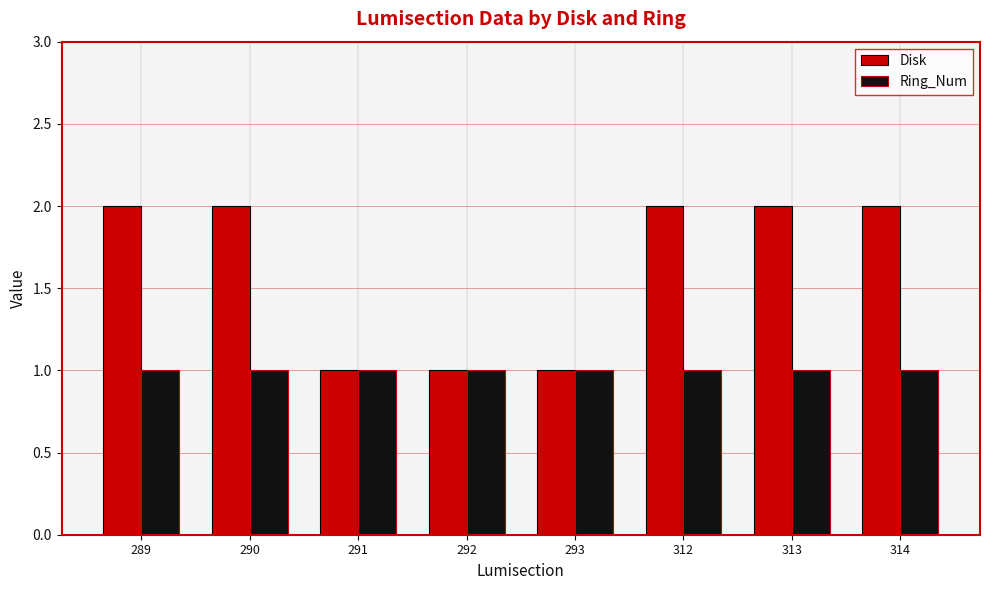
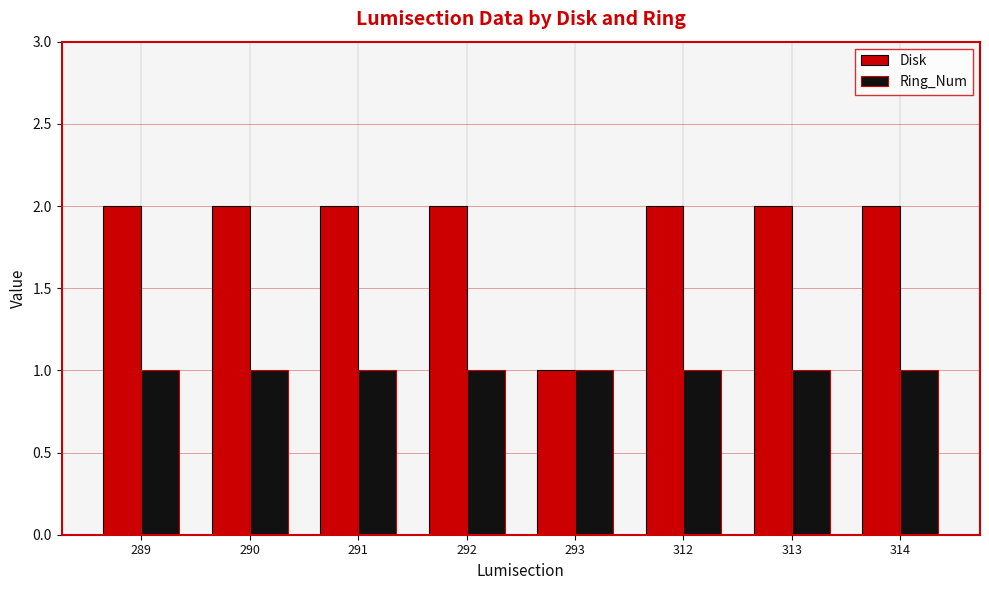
Disk, 291: 1 -> 2
Disk, 292: 1 -> 2
